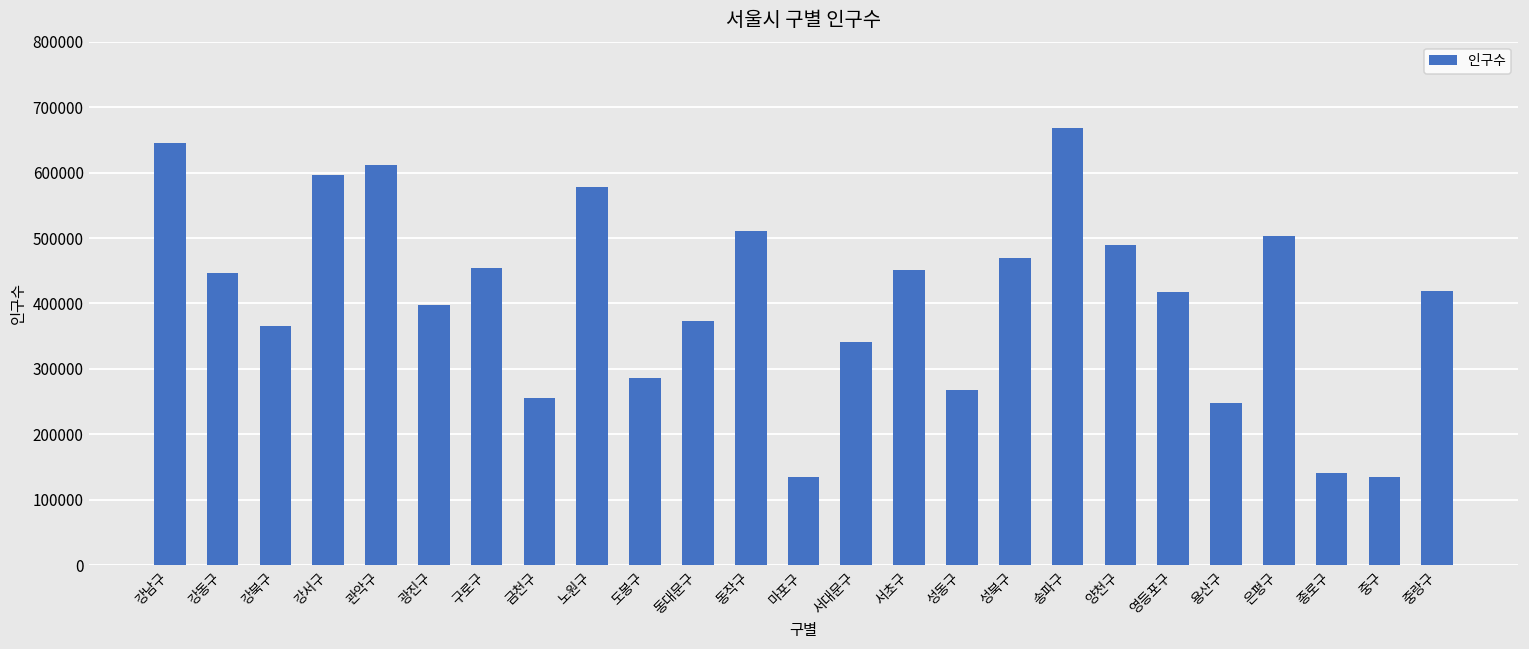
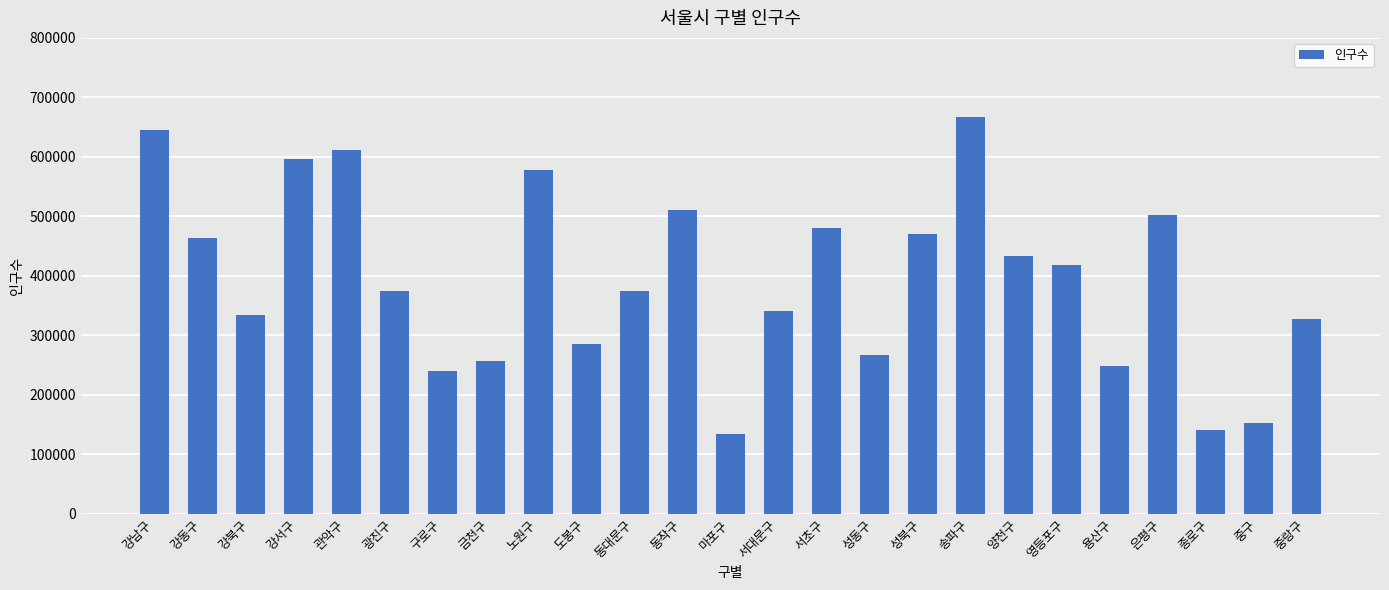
강동구: 450000 -> 460000
강북구: 370000 -> 330000
광진구: 400000 -> 380000
구로구: 450000 -> 240000
서초구: 450000 -> 480000
양천구: 490000 -> 430000
중구: 130000 -> 150000
중랑구: 420000 -> 330000
